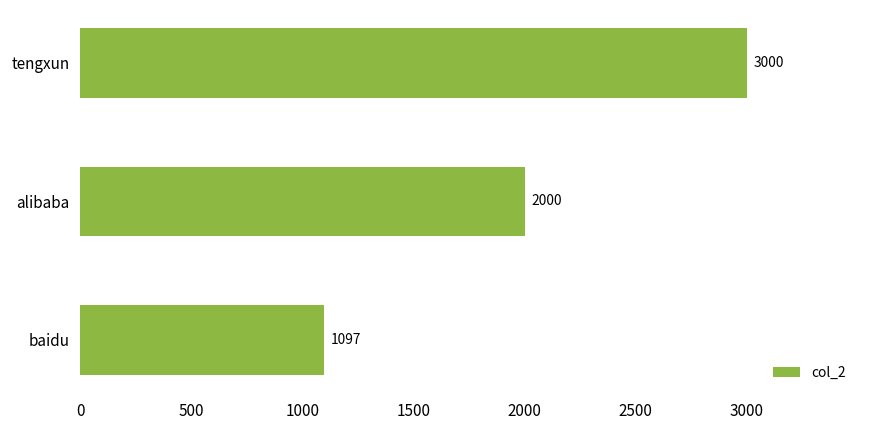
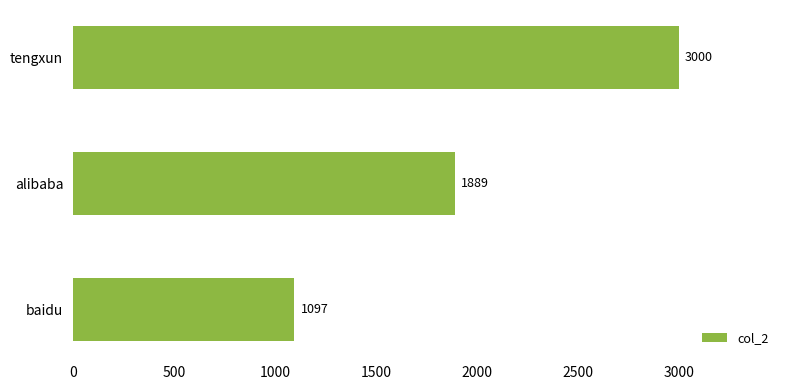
alibaba: 2000 -> 1889
